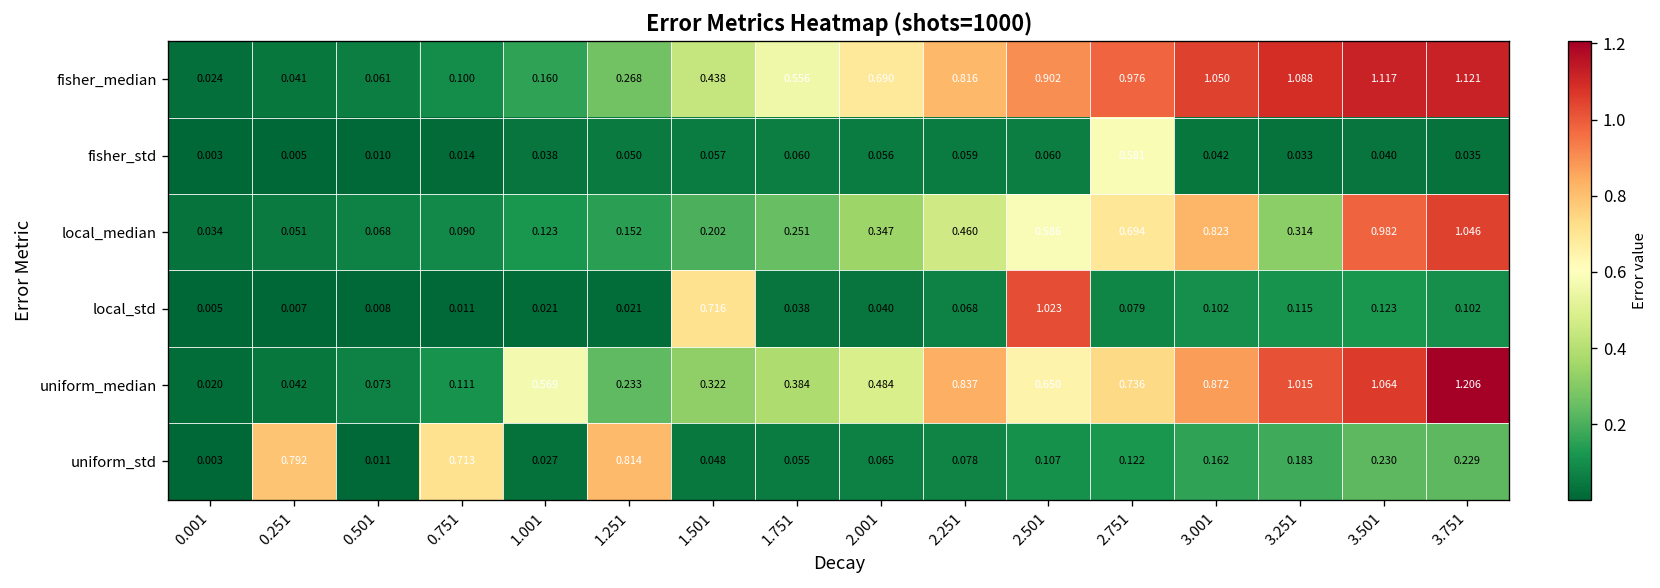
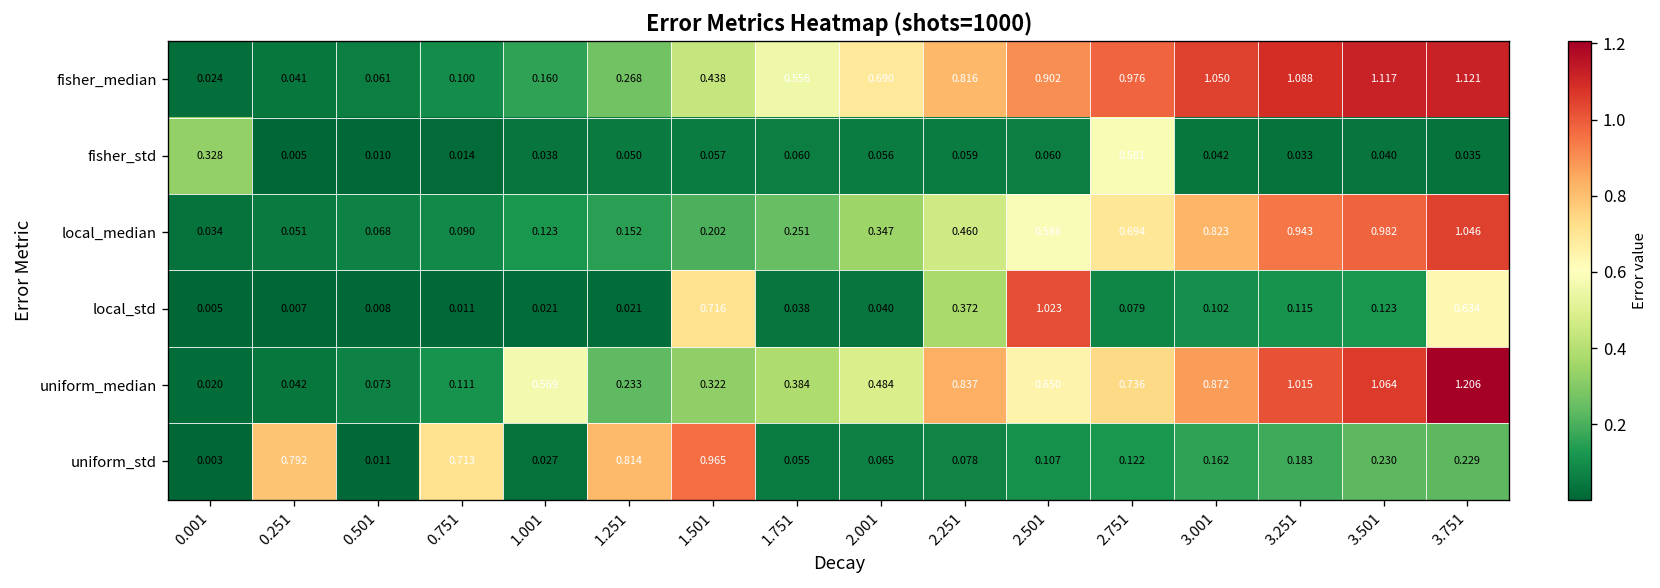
fisher_std, 0.001: 0.003 -> 0.328
local_median, 3.251: 0.314 -> 0.943
local_std, 2.251: 0.068 -> 0.372
local_std, 3.751: 0.102 -> 0.634
uniform_std, 1.501: 0.048 -> 0.965
